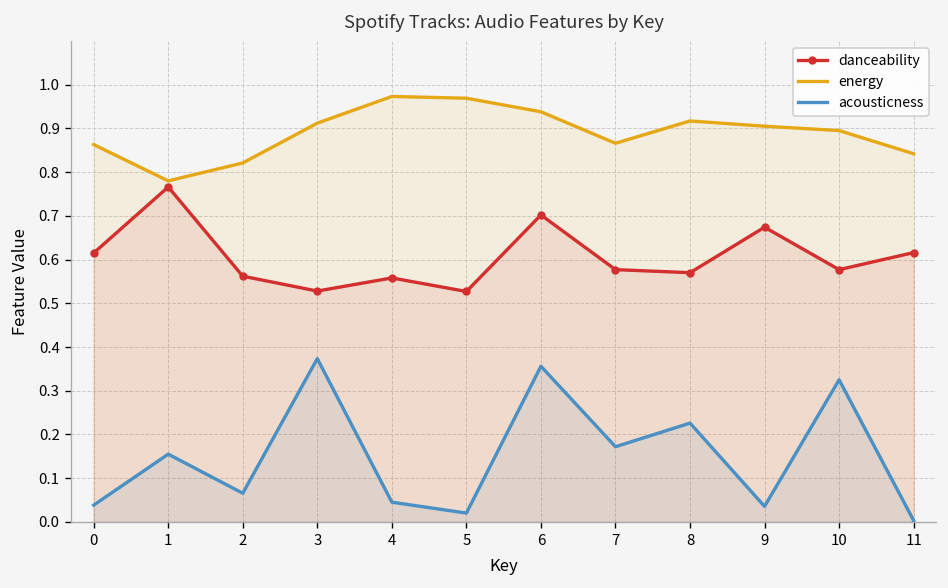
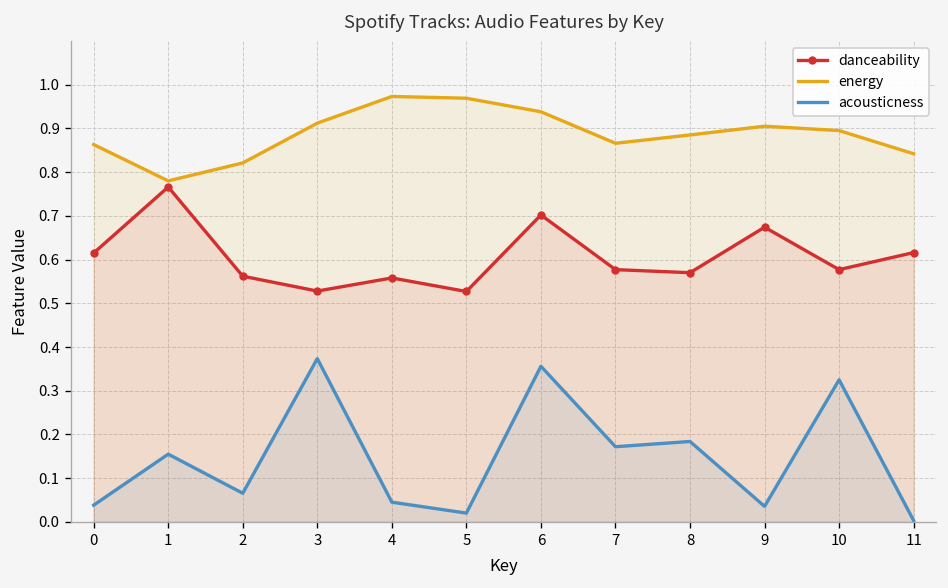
energy, 8: 0.92 -> 0.89
acousticness, 8: 0.23 -> 0.18
